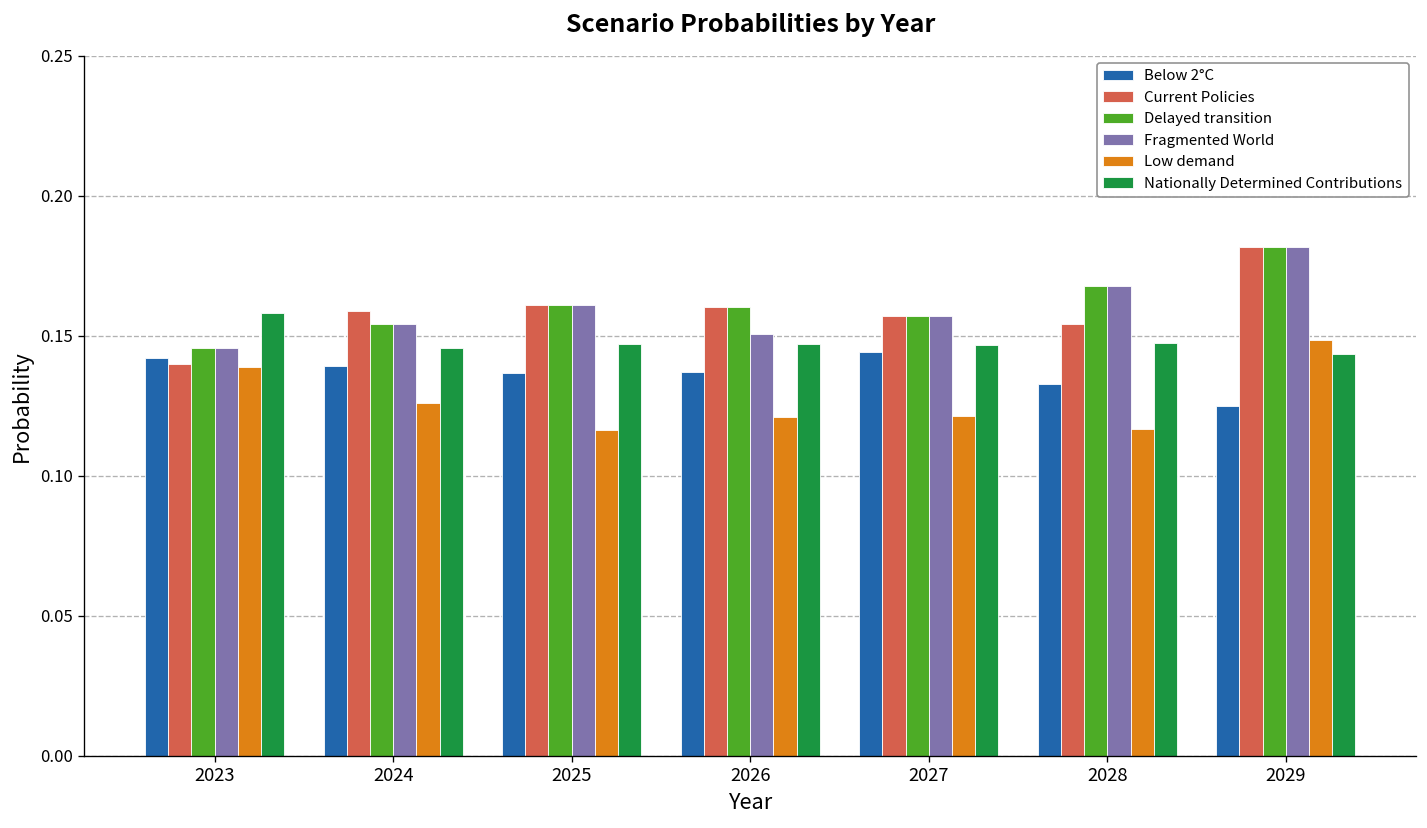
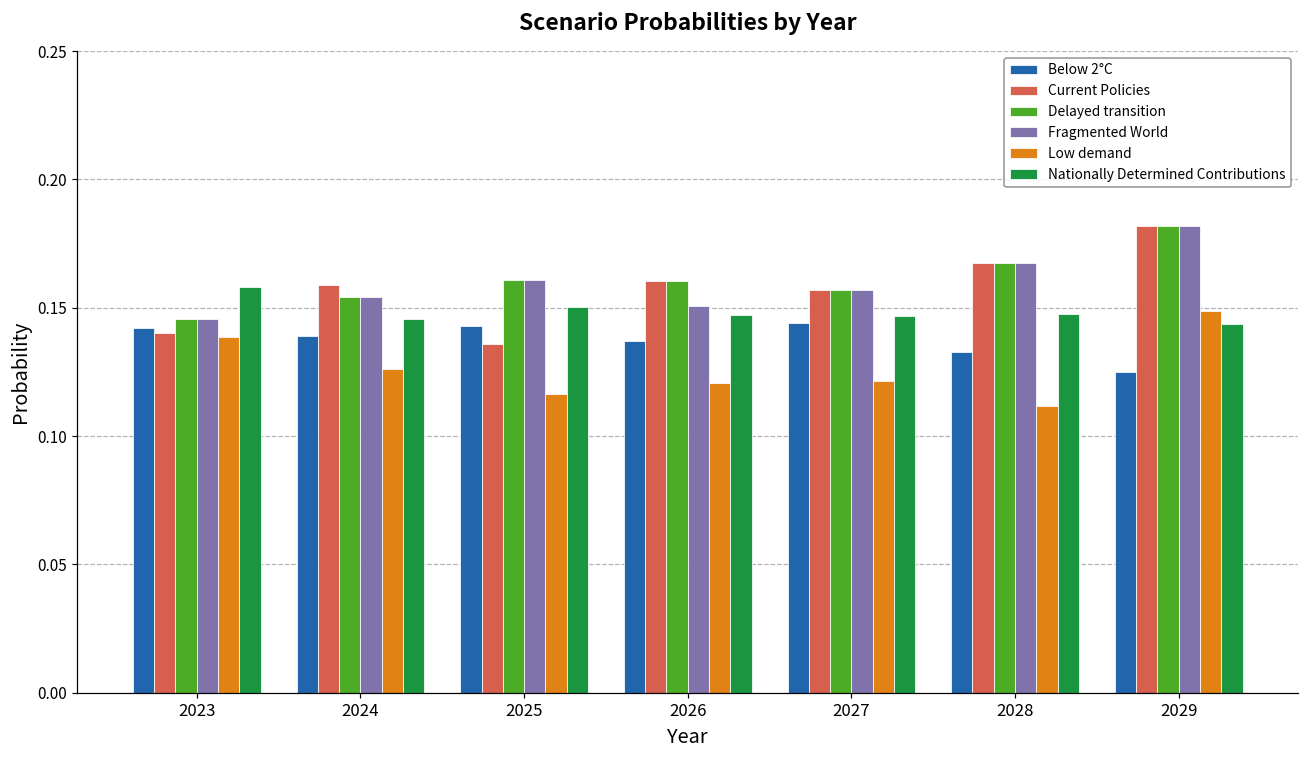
Below 2°C, 2025: 0.137 -> 0.143
Current Policies, 2025: 0.161 -> 0.136
Nationally Determined Contributions, 2025: 0.147 -> 0.150
Current Policies, 2028: 0.154 -> 0.168
Low demand, 2028: 0.117 -> 0.112
